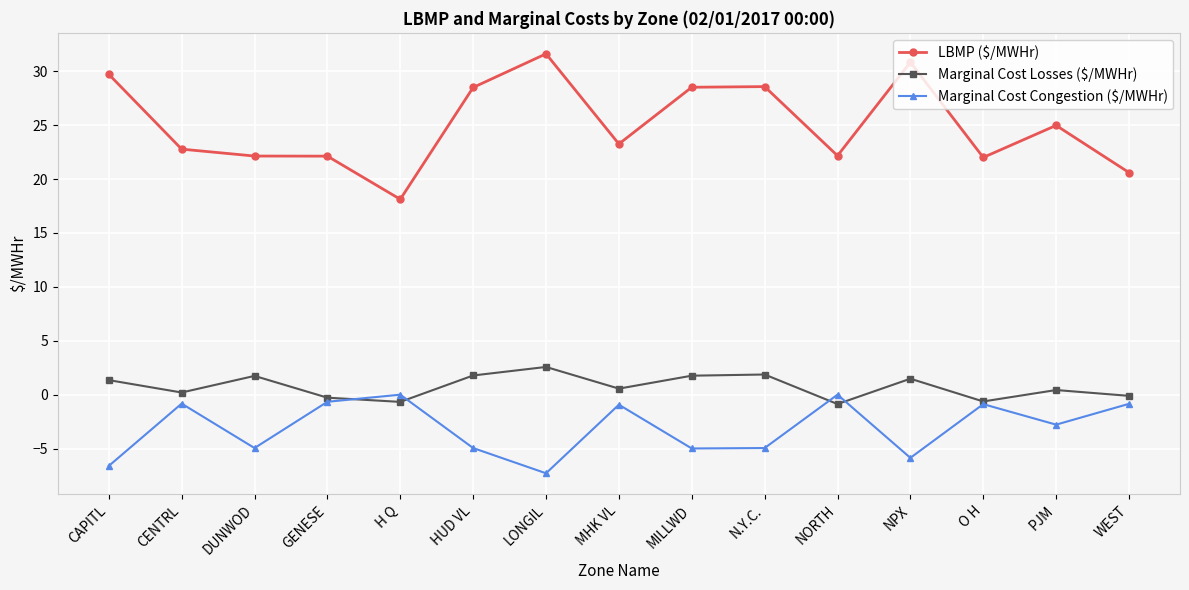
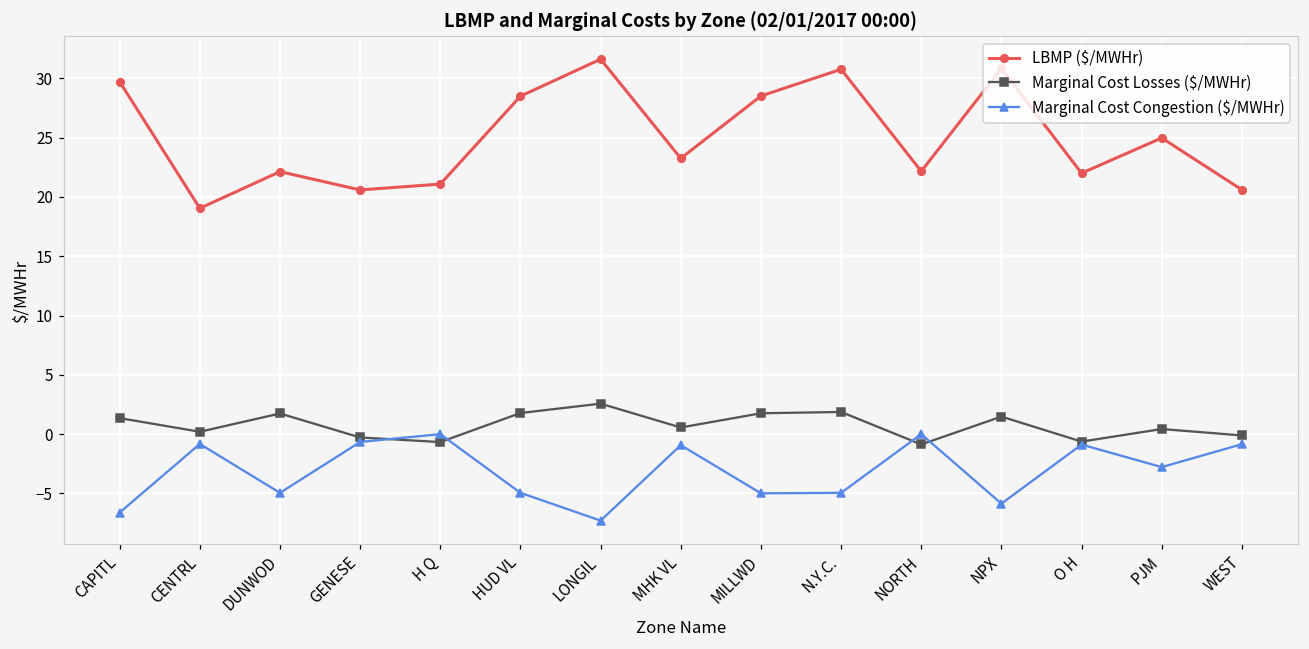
LBMP ($/MWHr), CENTRL: 22.8 -> 19.0
LBMP ($/MWHr), GENESE: 22.1 -> 20.6
LBMP ($/MWHr), H Q: 18.1 -> 21.1
LBMP ($/MWHr), N.Y.C.: 28.6 -> 30.8
